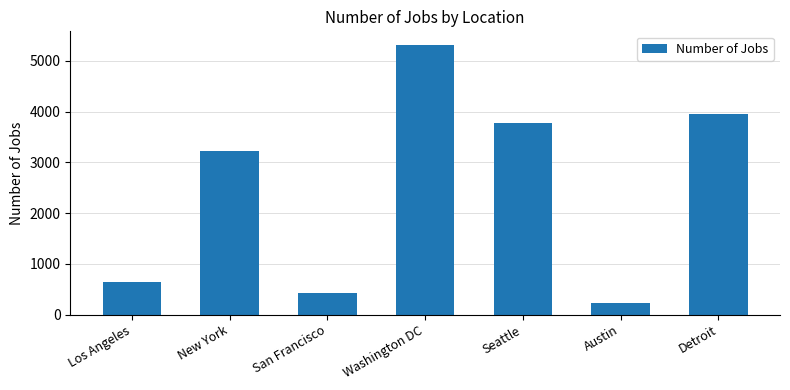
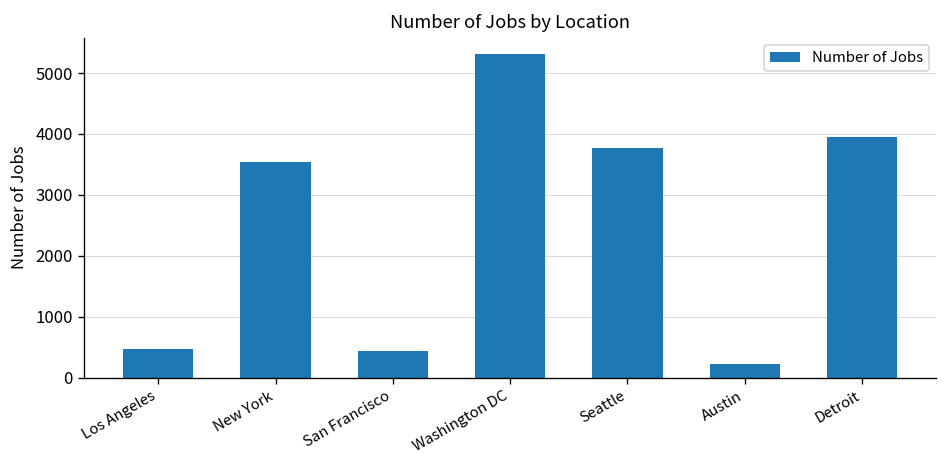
Los Angeles: 600 -> 500
New York: 3200 -> 3500
